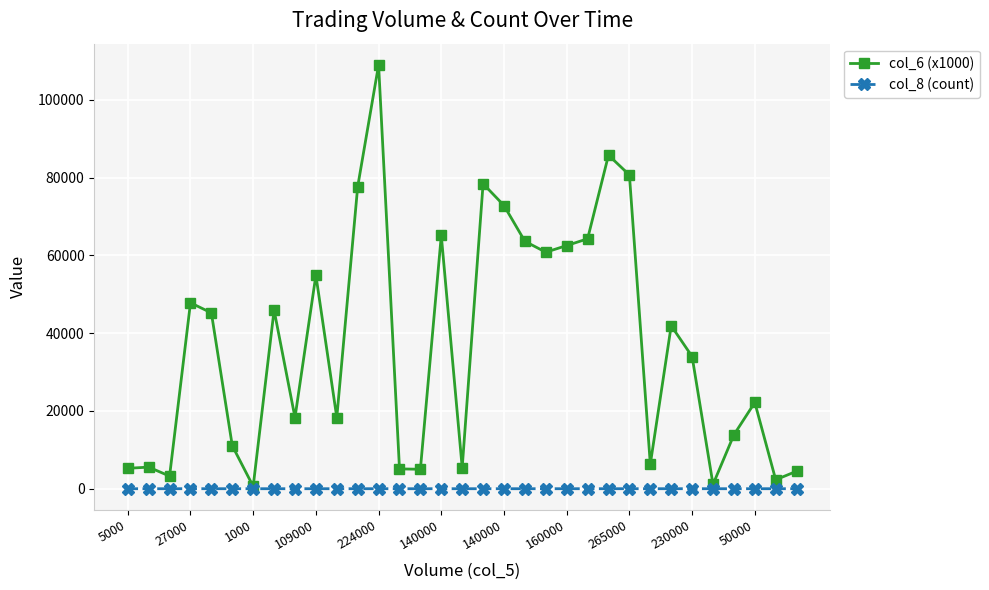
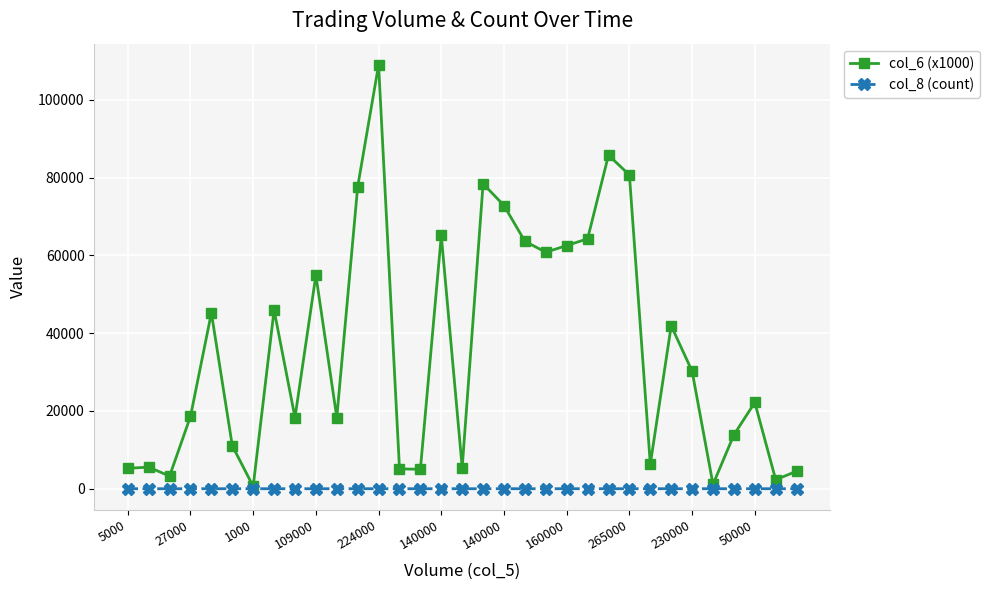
col_6 (x1000), 27000: 48000 -> 19000
col_6 (x1000), 230000: 34000 -> 30000
